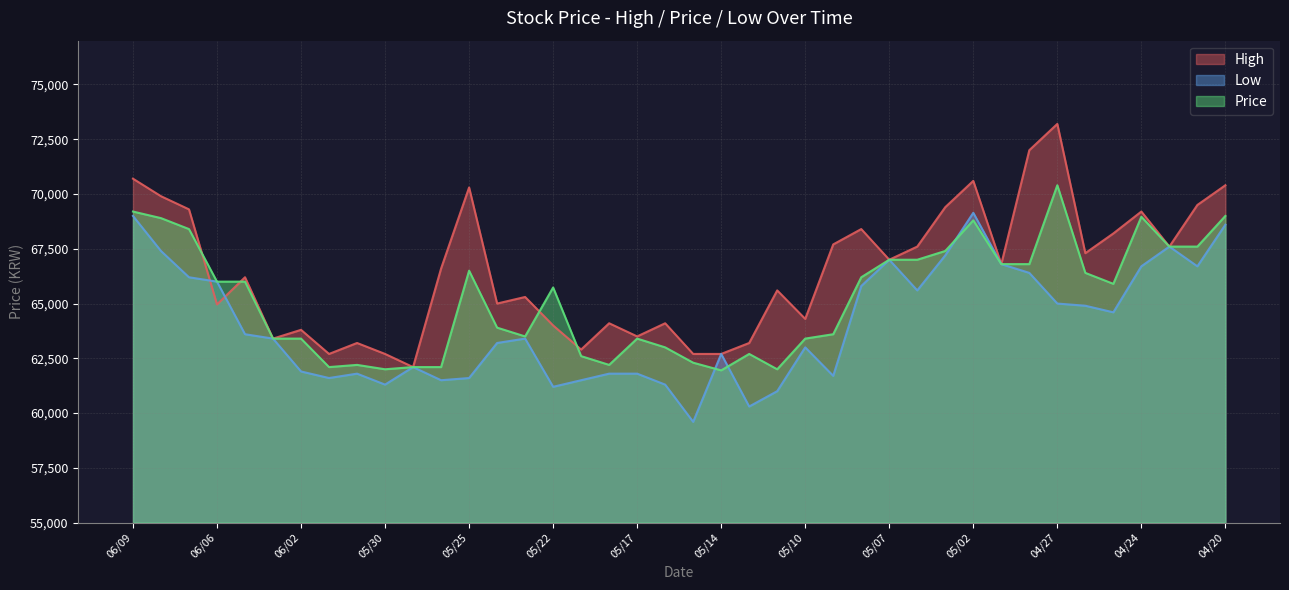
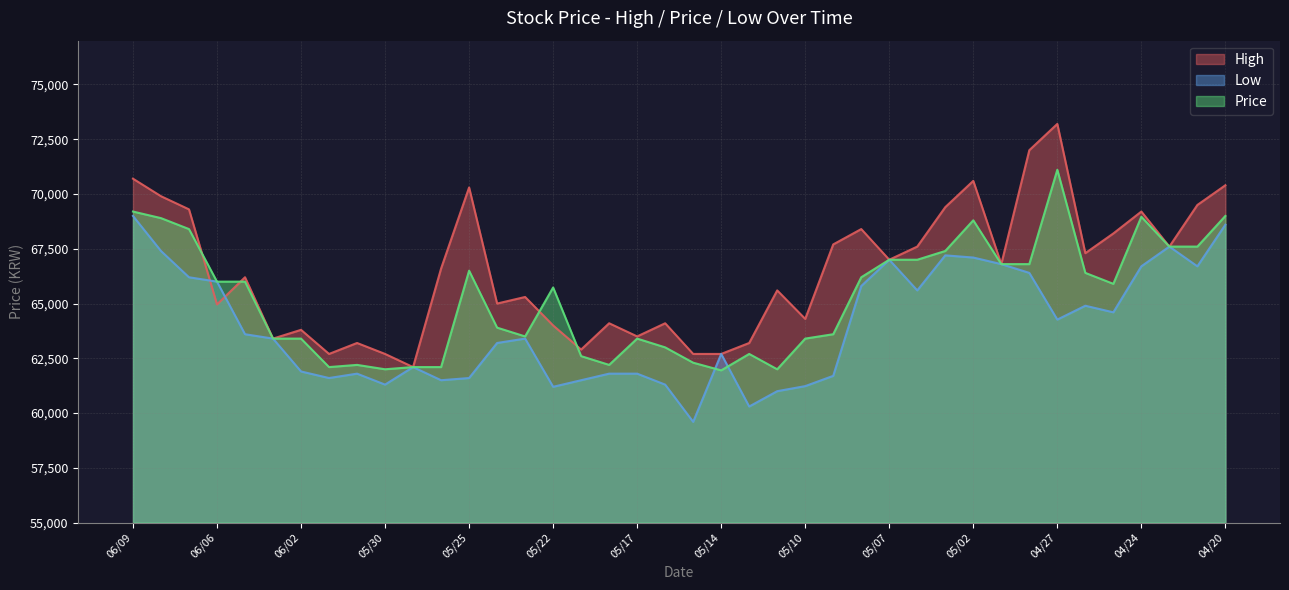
Low, 05/10: 63,000 -> 61,200
Low, 05/02: 69,100 -> 67,100
Low, 04/27: 65,000 -> 64,300
Price, 04/27: 70,400 -> 71,100
